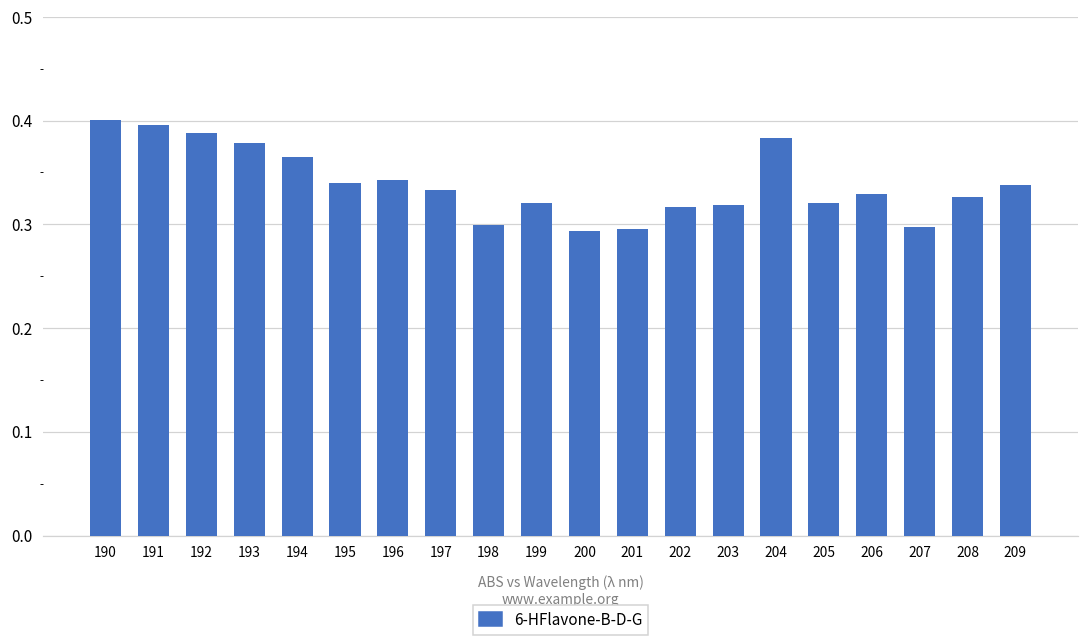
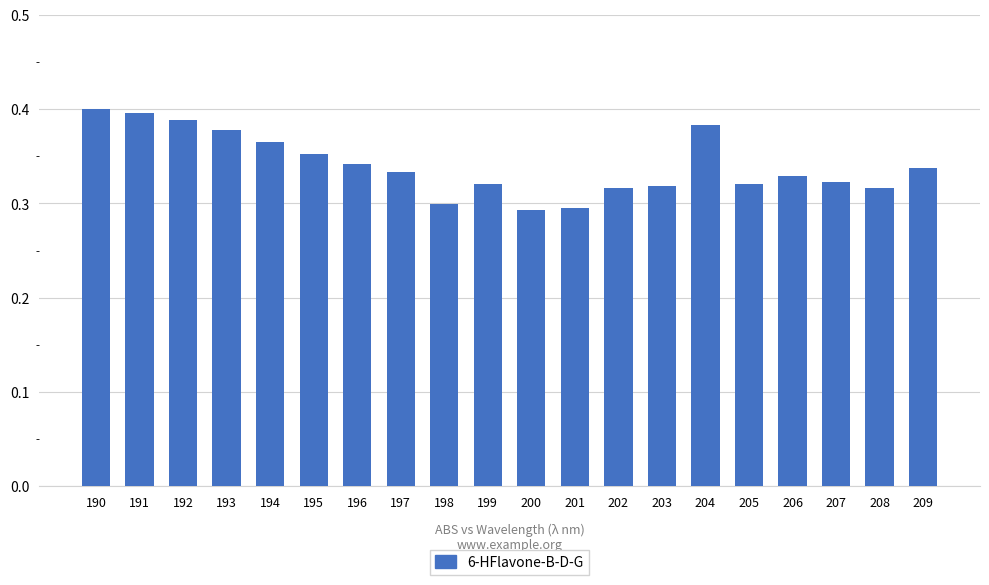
195: 0.34 -> 0.35
207: 0.30 -> 0.32
208: 0.33 -> 0.32
